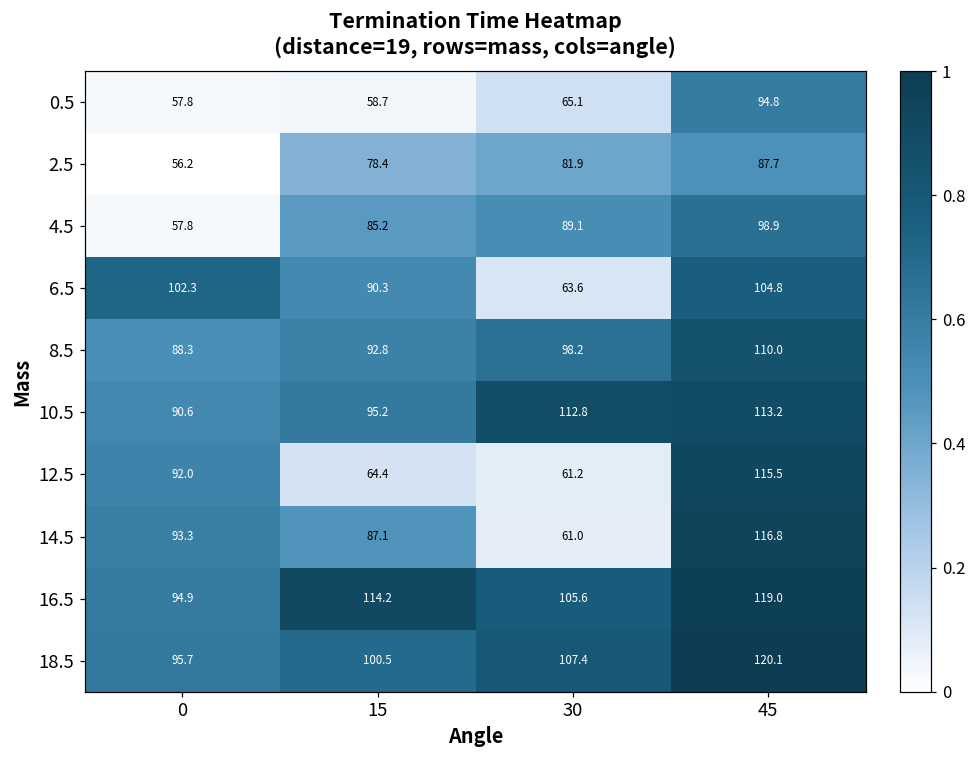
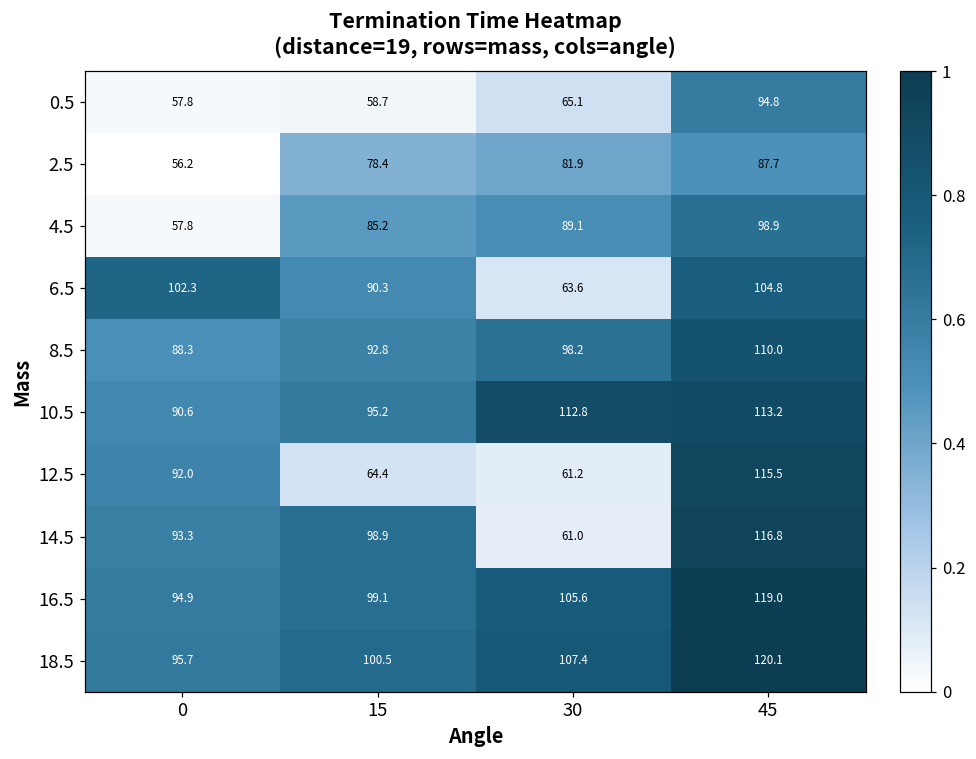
14.5, 15: 87.1 -> 98.9
16.5, 15: 114.2 -> 99.1
